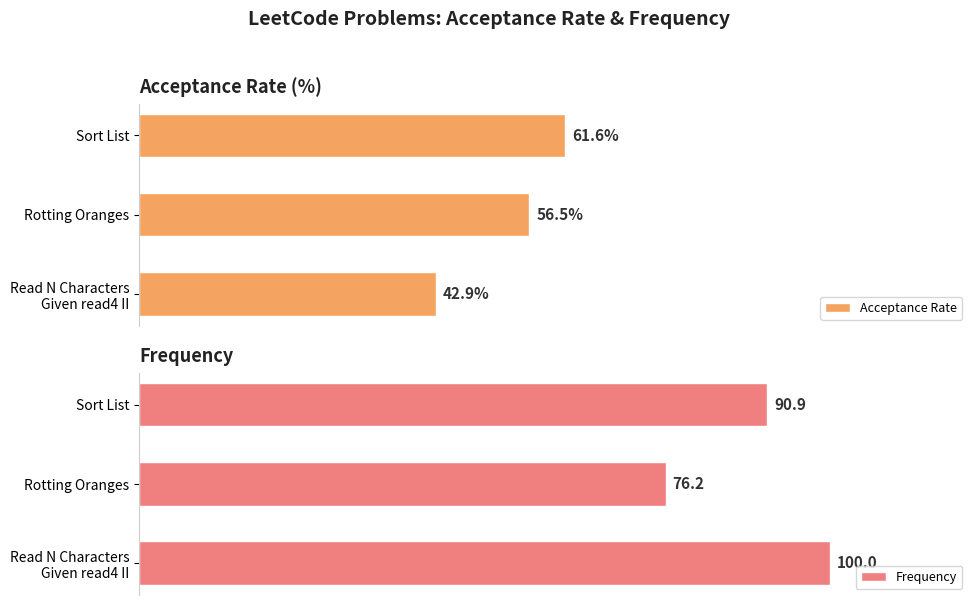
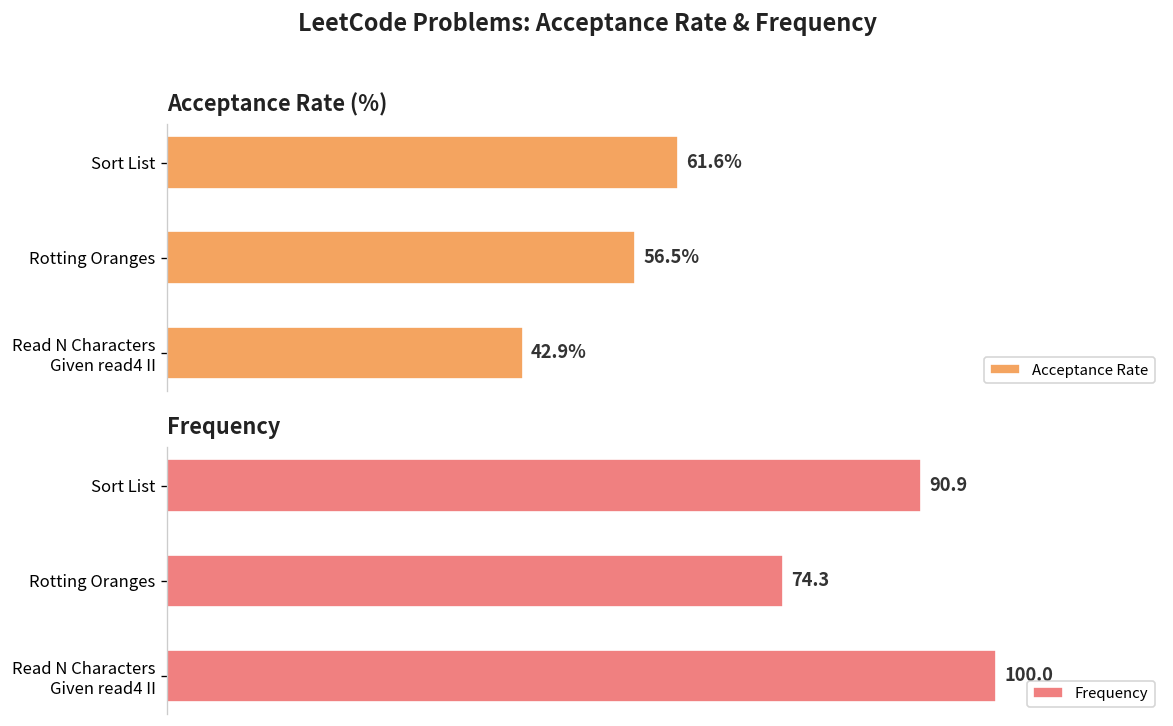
Frequency, Rotting Oranges: 76.2 -> 74.3
